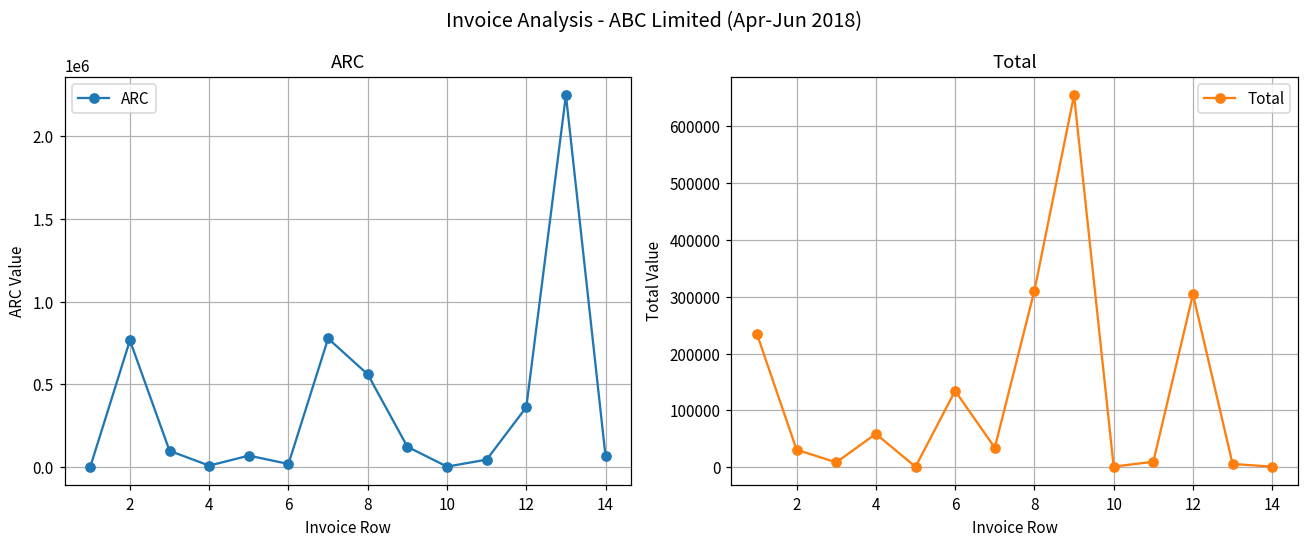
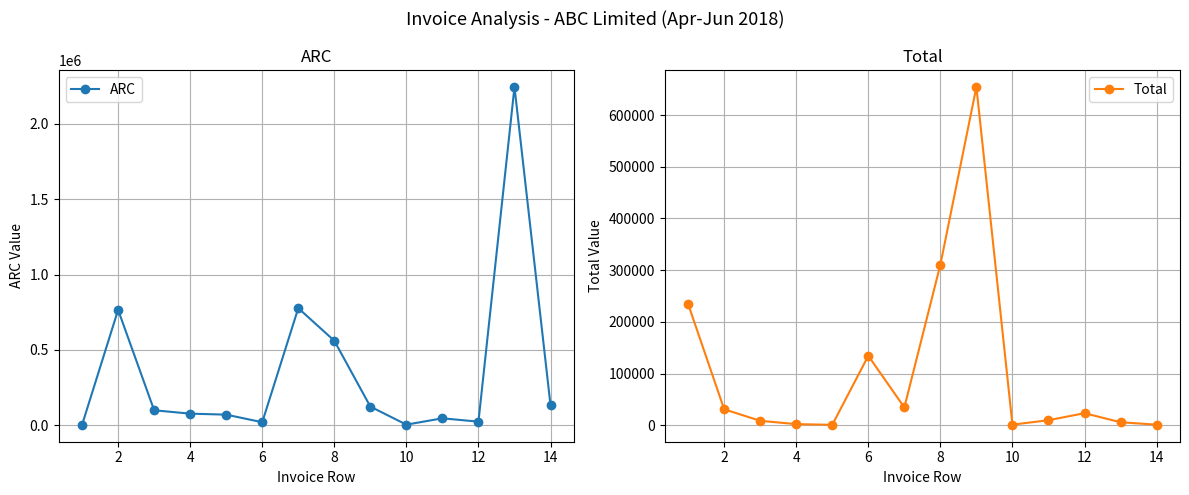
ARC, 4: 10000 -> 80000
ARC, 12: 360000 -> 20000
ARC, 14: 60000 -> 130000
Total, 4: 60000 -> 0
Total, 12: 300000 -> 20000
